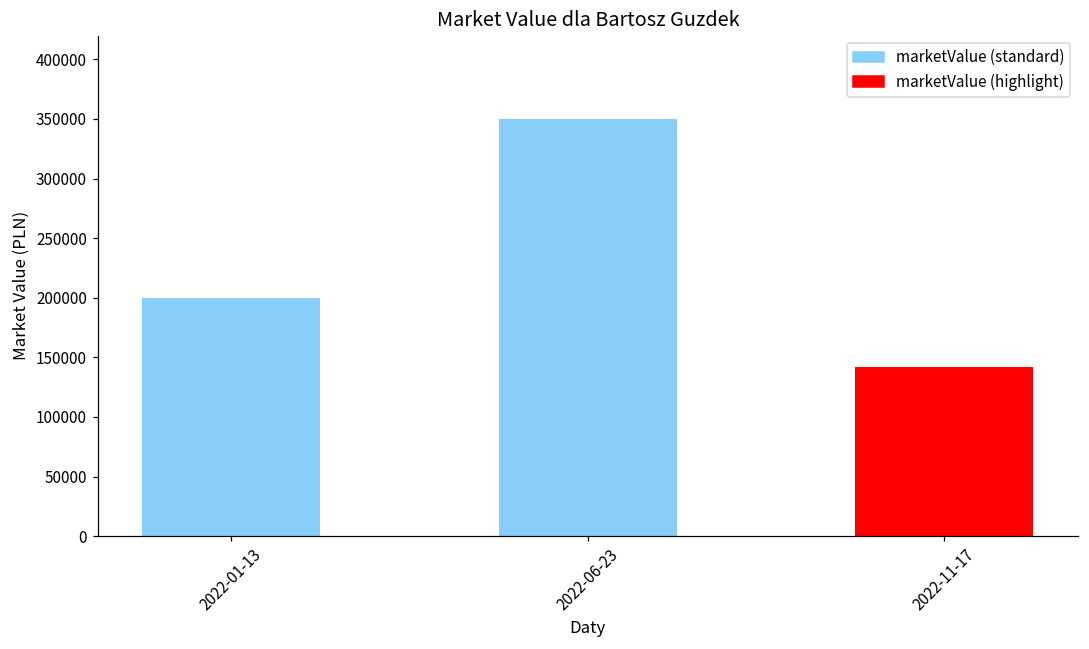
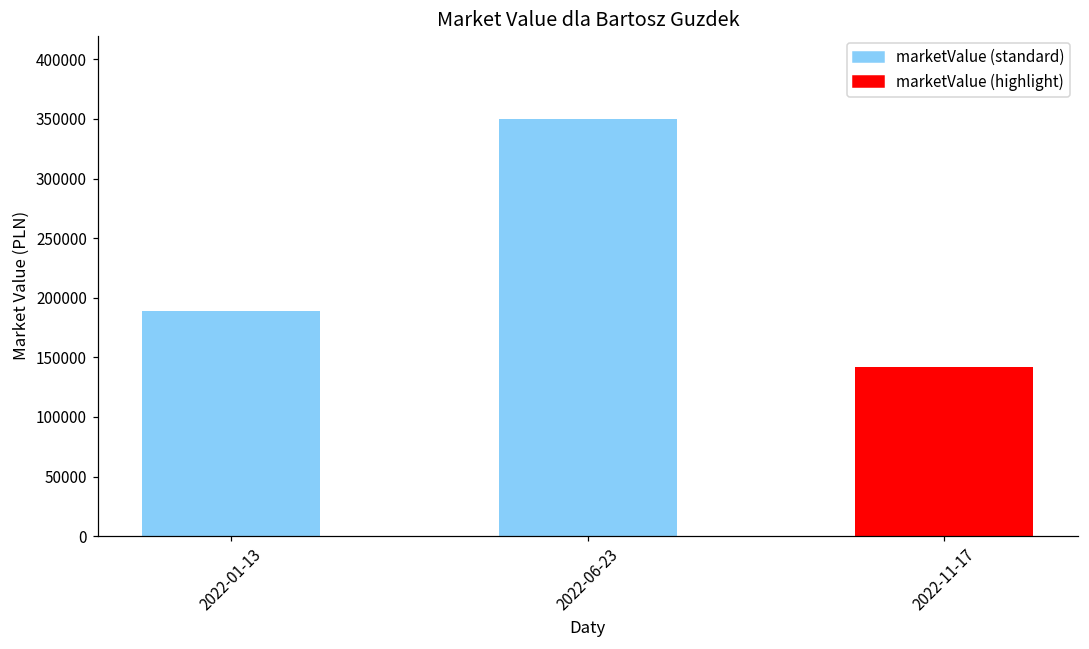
2022-01-13: 200000 -> 189000
